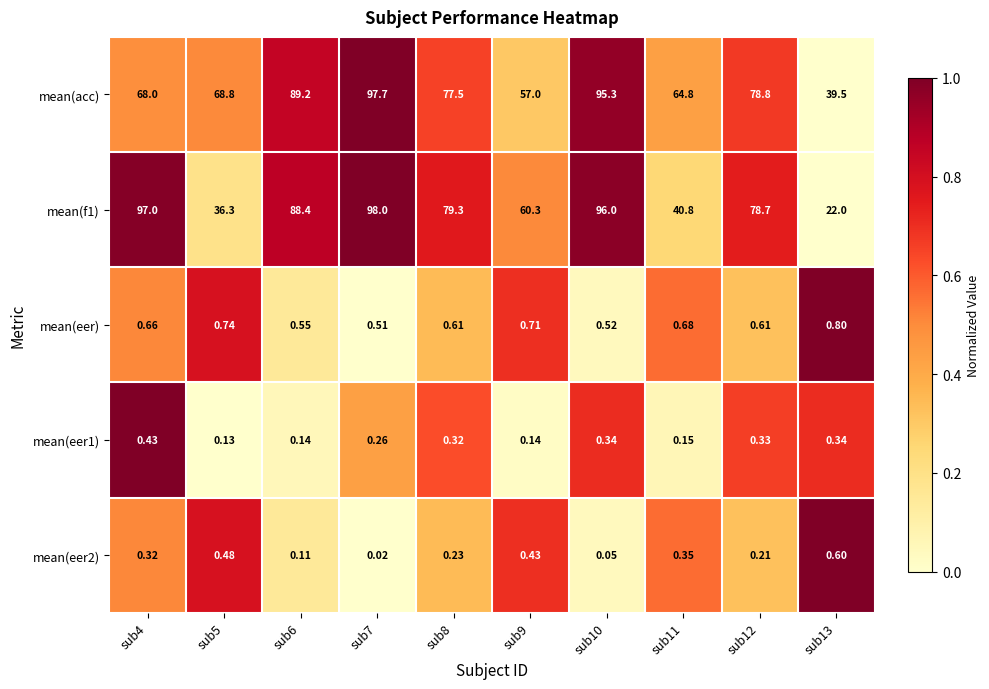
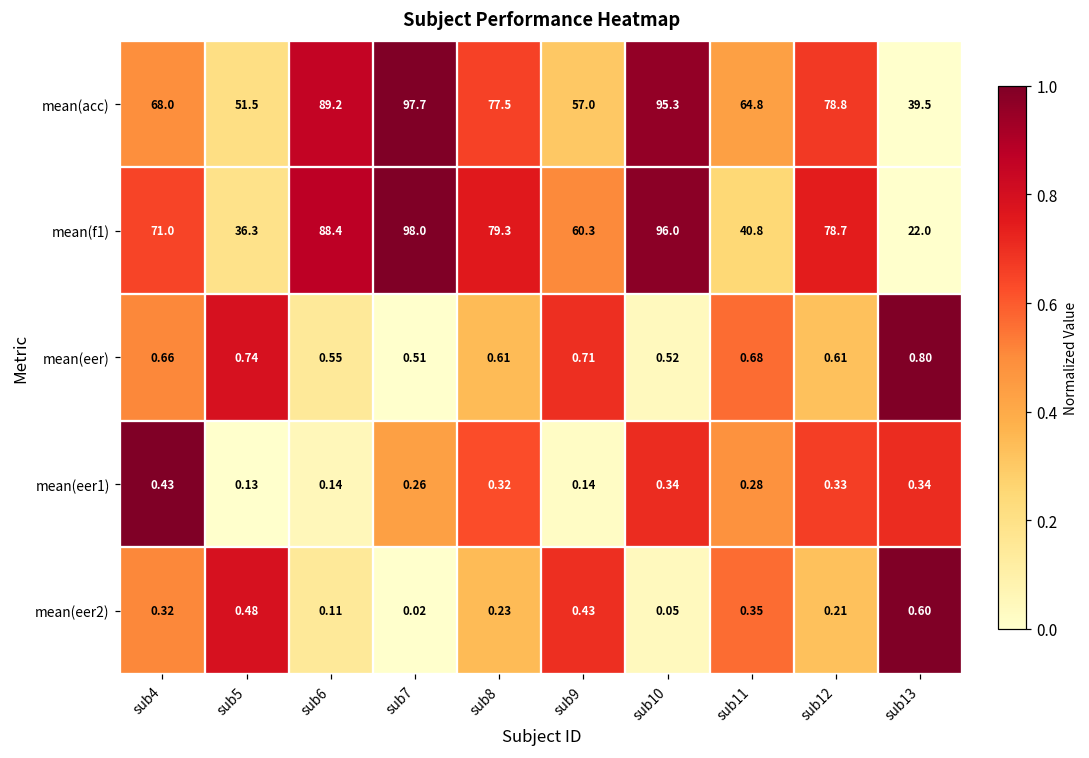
mean(acc), sub5: 68.8 -> 51.5
mean(f1), sub4: 97.0 -> 71.0
mean(eer1), sub11: 0.15 -> 0.28
